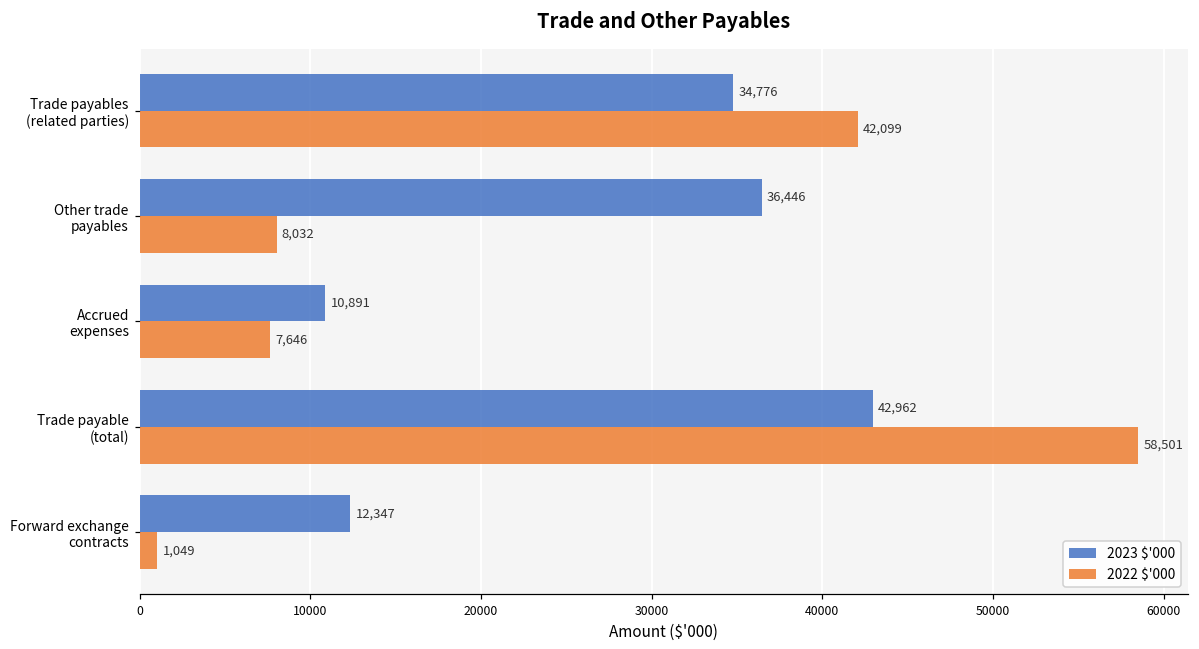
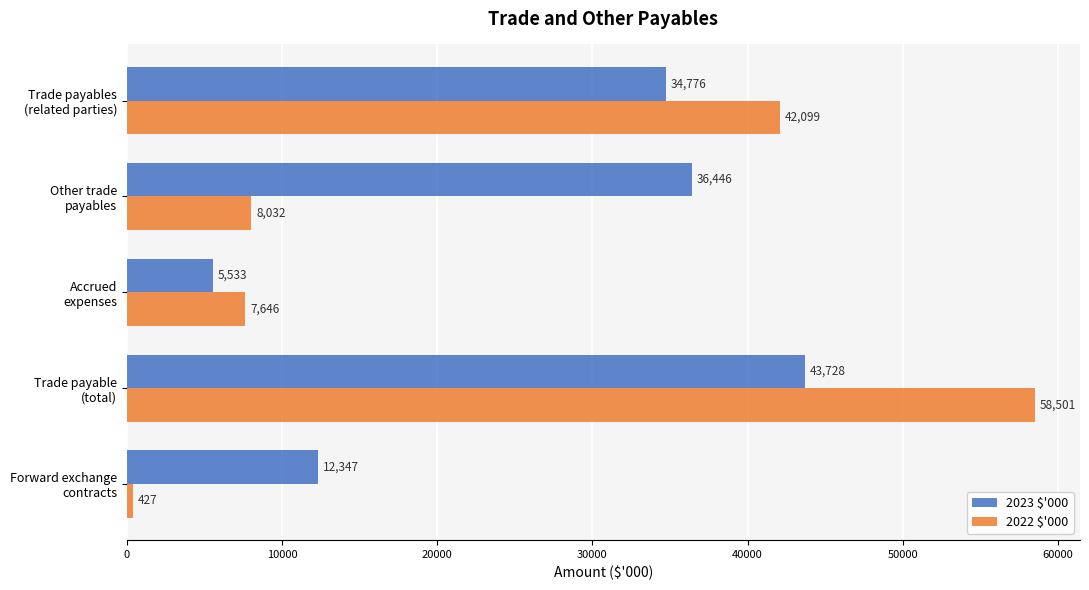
2023 $'000, Accrued expenses: 10,891 -> 5,533
2023 $'000, Trade payable (total): 42,962 -> 43,728
2022 $'000, Forward exchange contracts: 1,049 -> 427
